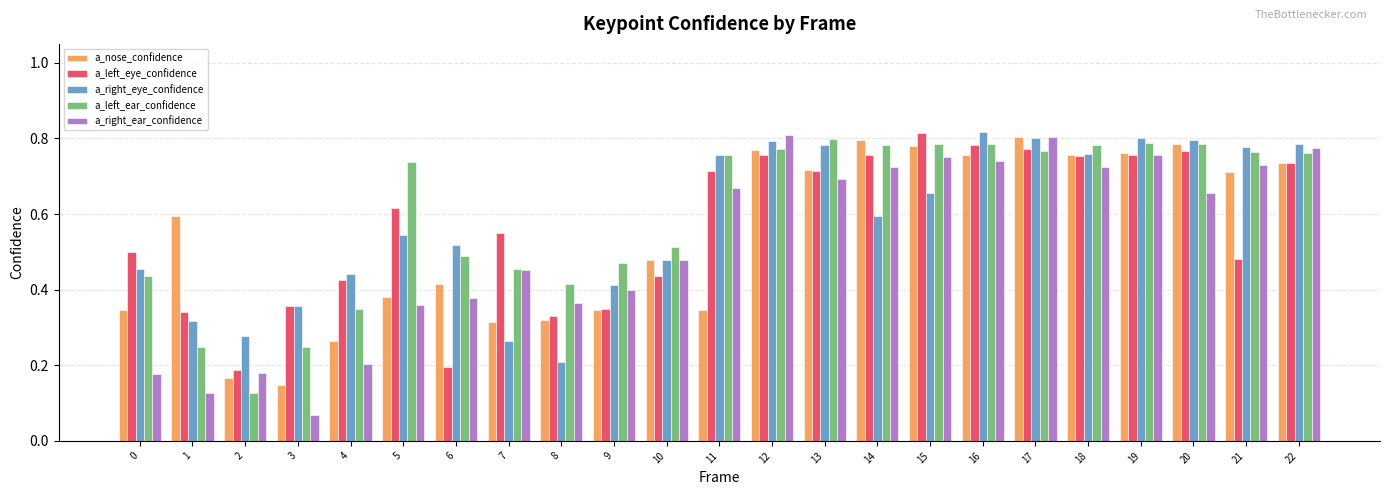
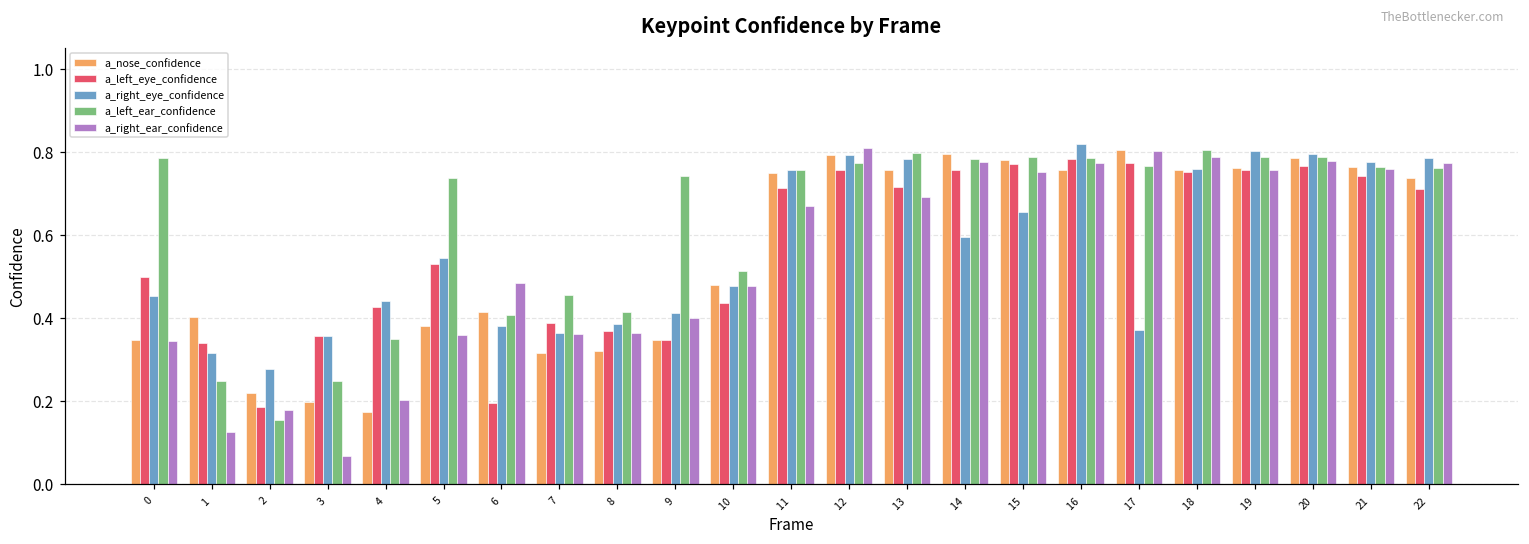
a_left_ear_confidence, 0: 0.44 -> 0.78
a_right_ear_confidence, 0: 0.18 -> 0.34
a_nose_confidence, 1: 0.60 -> 0.40
a_nose_confidence, 2: 0.17 -> 0.22
a_left_ear_confidence, 2: 0.13 -> 0.16
a_nose_confidence, 3: 0.15 -> 0.20
a_nose_confidence, 4: 0.26 -> 0.17
a_left_eye_confidence, 5: 0.62 -> 0.53
a_right_eye_confidence, 6: 0.52 -> 0.38
a_left_ear_confidence, 6: 0.49 -> 0.41
a_right_ear_confidence, 6: 0.38 -> 0.48
a_left_eye_confidence, 7: 0.55 -> 0.39
a_right_eye_confidence, 7: 0.27 -> 0.37
a_right_ear_confidence, 7: 0.45 -> 0.36
a_left_eye_confidence, 8: 0.33 -> 0.37
a_right_eye_confidence, 8: 0.21 -> 0.39
a_left_ear_confidence, 9: 0.47 -> 0.74
a_nose_confidence, 11: 0.35 -> 0.75
a_nose_confidence, 12: 0.77 -> 0.79
a_nose_confidence, 13: 0.72 -> 0.76
a_right_ear_confidence, 14: 0.72 -> 0.77
a_left_eye_confidence, 15: 0.82 -> 0.77
a_right_ear_confidence, 16: 0.74 -> 0.77
a_right_eye_confidence, 17: 0.80 -> 0.37
a_left_ear_confidence, 18: 0.78 -> 0.81
a_right_ear_confidence, 18: 0.72 -> 0.79
a_right_ear_confidence, 20: 0.65 -> 0.78
a_nose_confidence, 21: 0.71 -> 0.76
a_left_eye_confidence, 21: 0.48 -> 0.74
a_right_ear_confidence, 21: 0.73 -> 0.76
a_left_eye_confidence, 22: 0.73 -> 0.71
